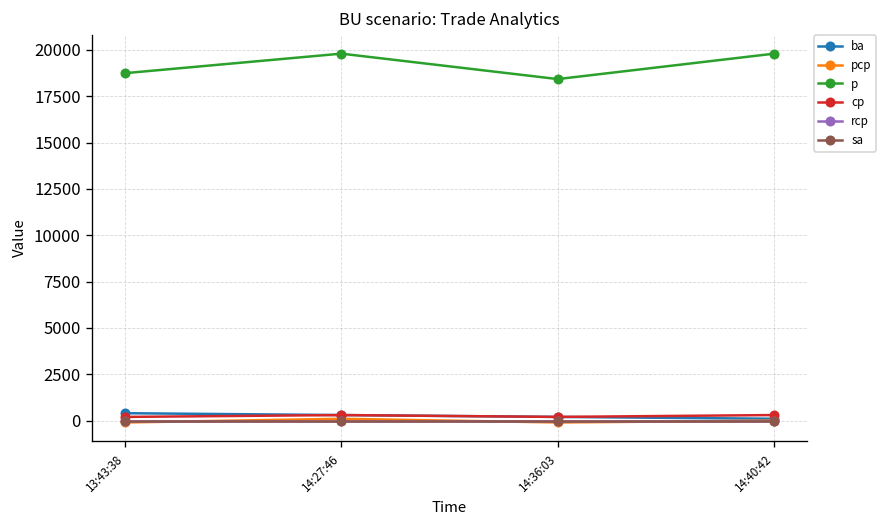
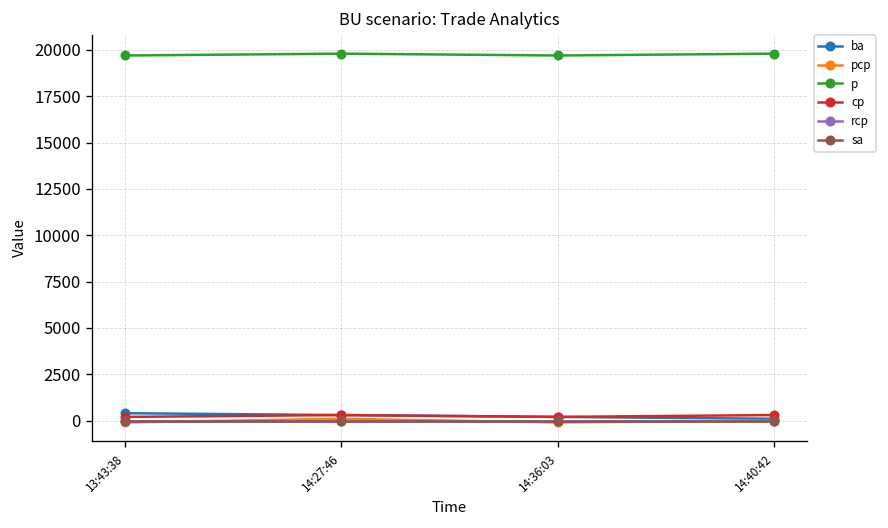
p, 13:43:38: 18700 -> 19700
p, 14:36:03: 18400 -> 19700
